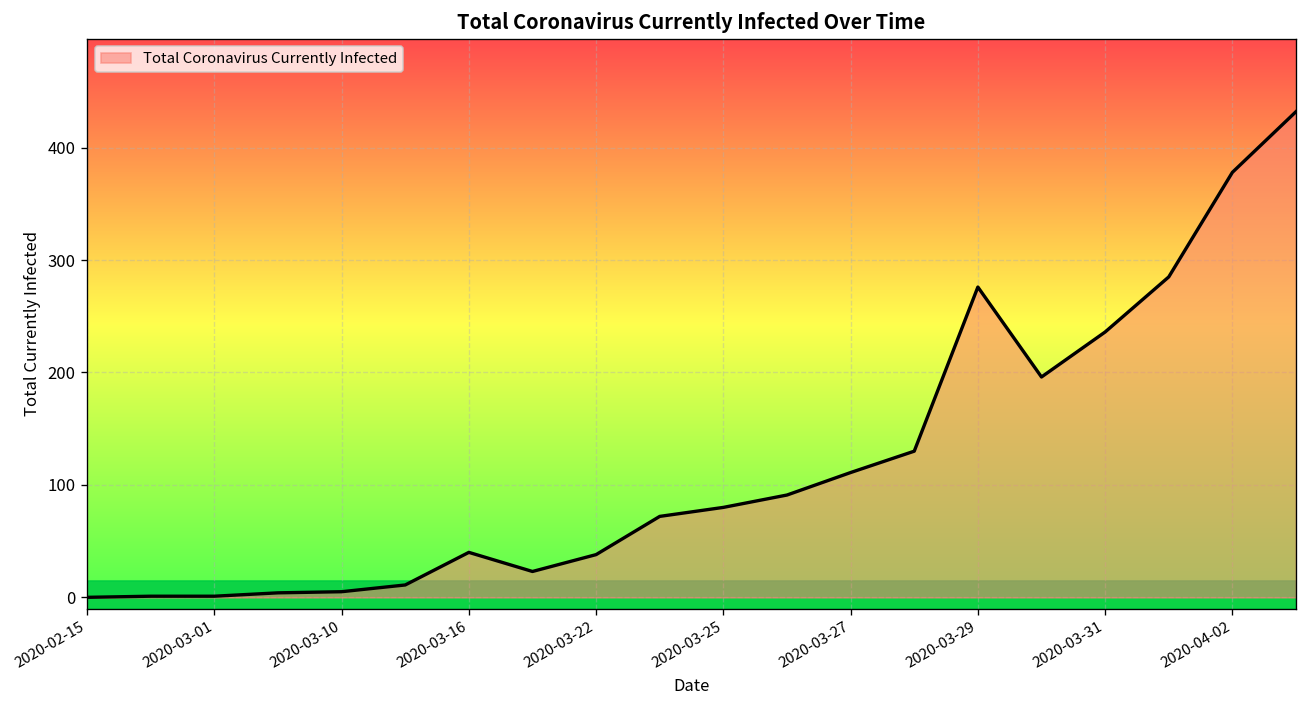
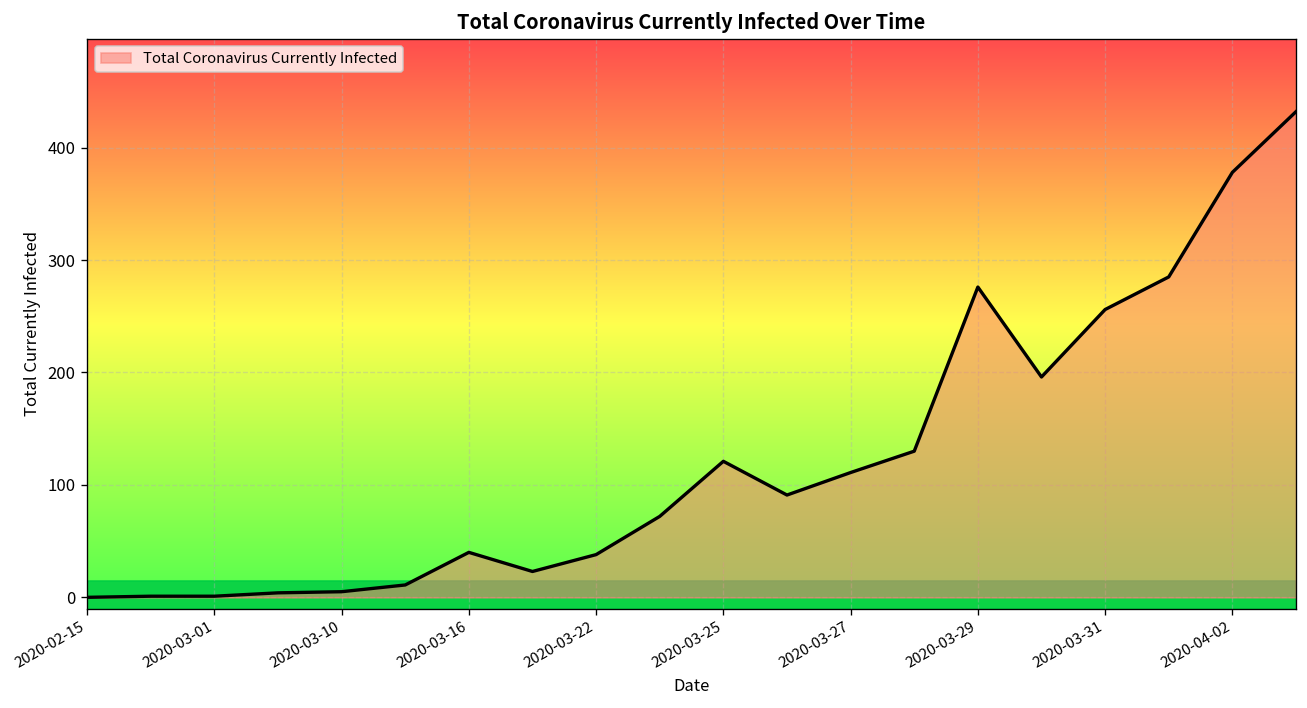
2020-03-25: 80 -> 120
2020-03-31: 240 -> 260
